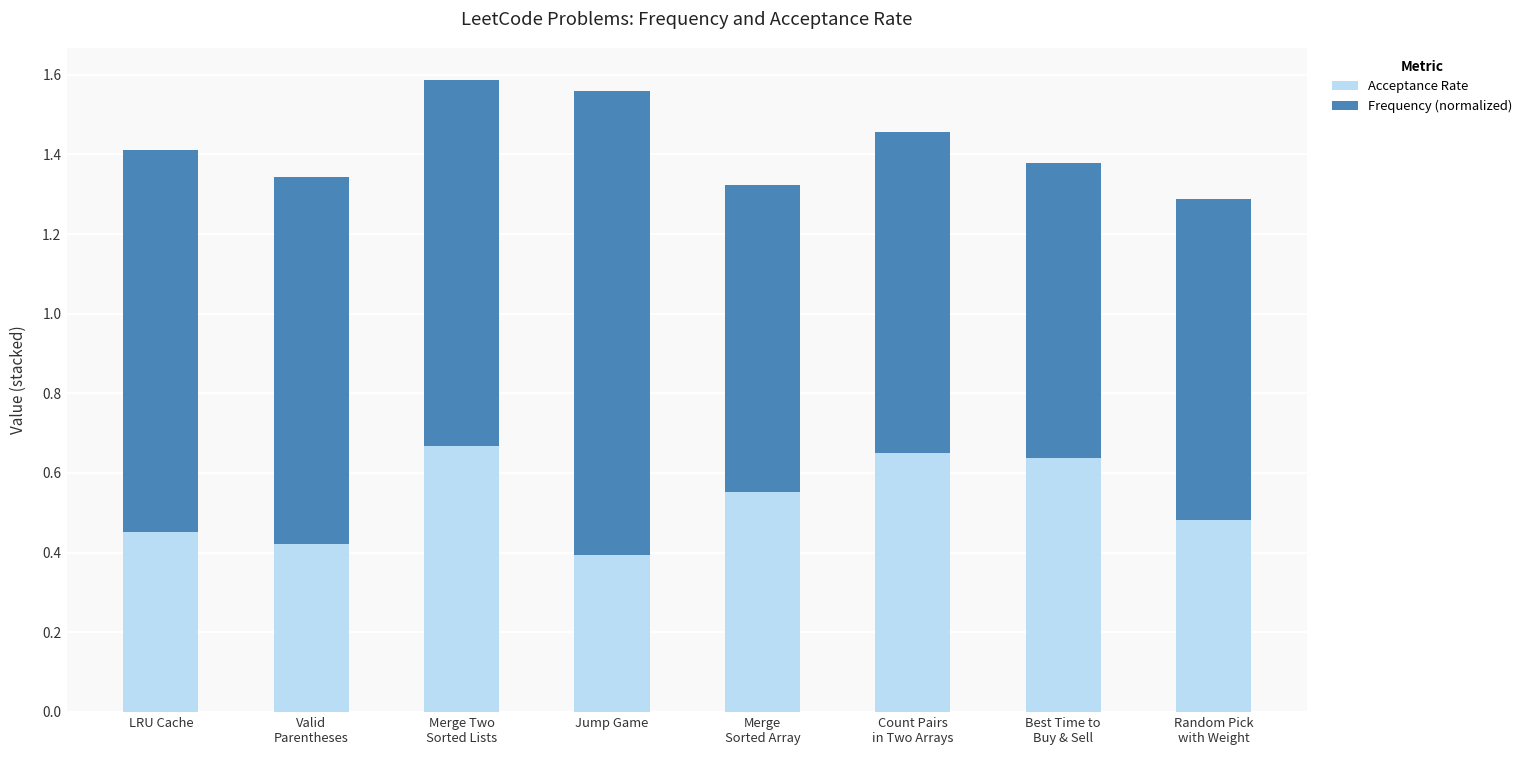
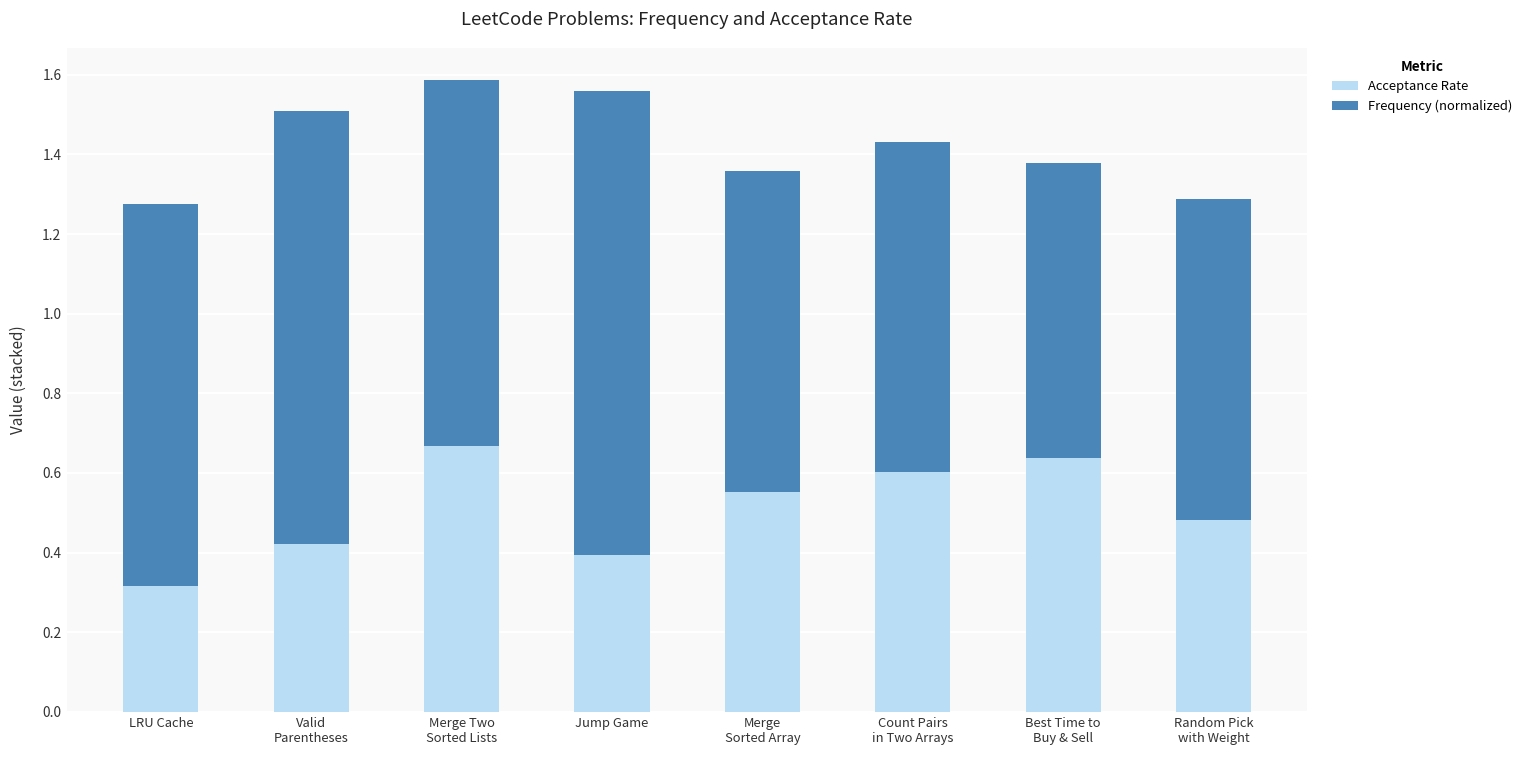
Acceptance Rate, LRU Cache: 0.45 -> 0.32
Frequency (normalized), Valid Parentheses: 0.92 -> 1.09
Frequency (normalized), Merge Sorted Array: 0.77 -> 0.81
Acceptance Rate, Count Pairs in Two Arrays: 0.65 -> 0.60
Frequency (normalized), Count Pairs in Two Arrays: 0.81 -> 0.83
